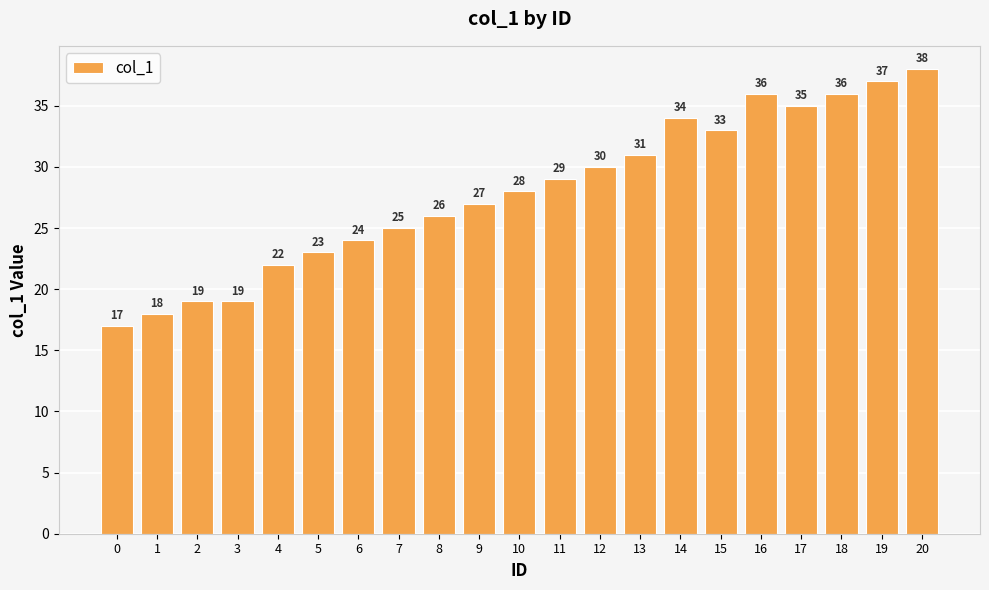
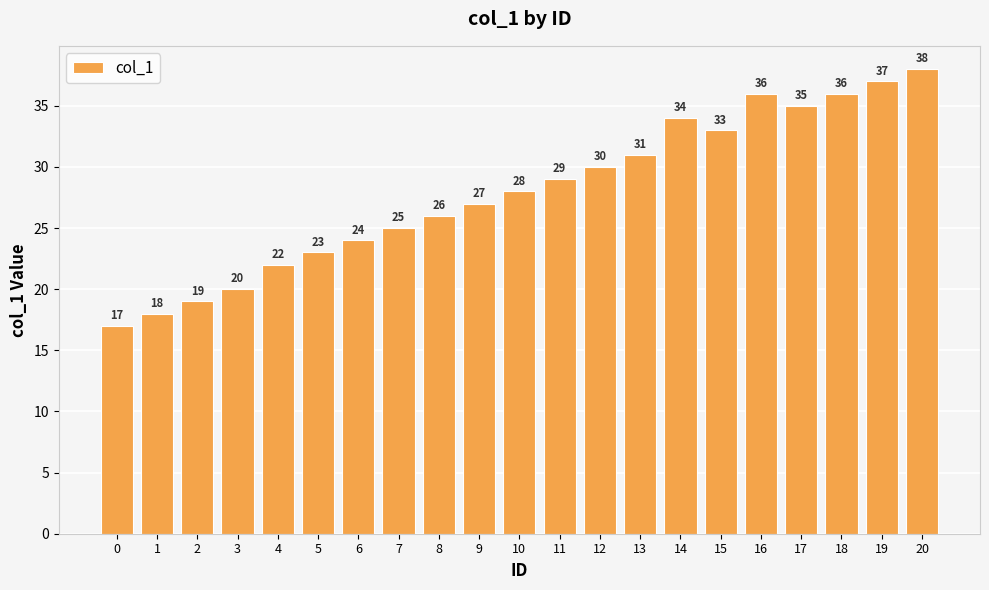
3: 19 -> 20
